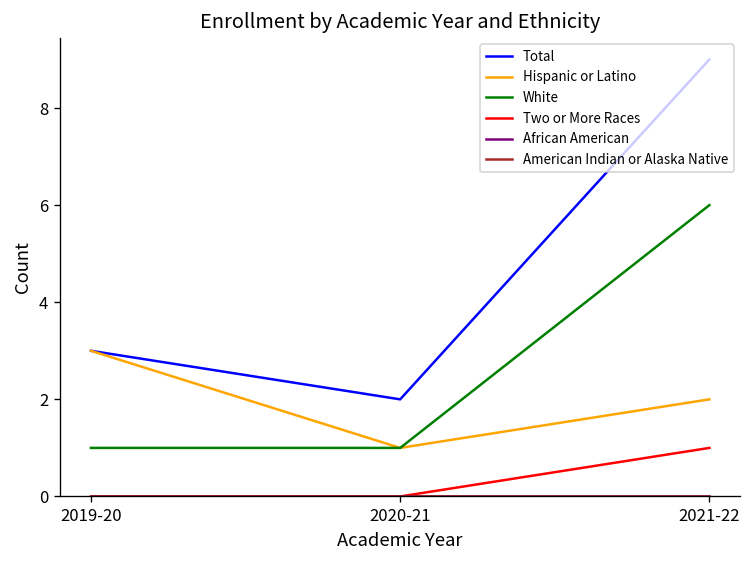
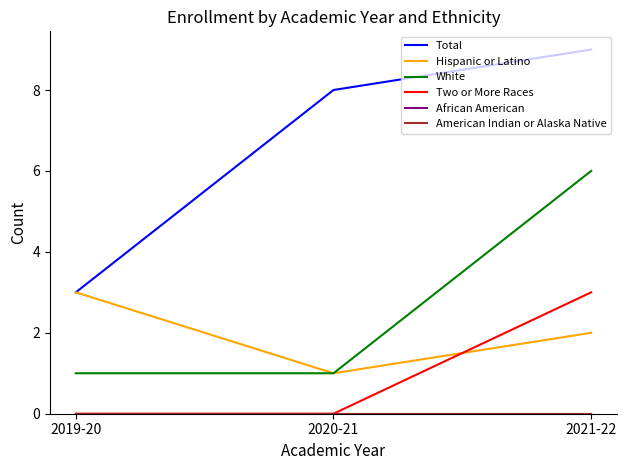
Total, 2020-21: 2 -> 8
Two or More Races, 2021-22: 1 -> 3
